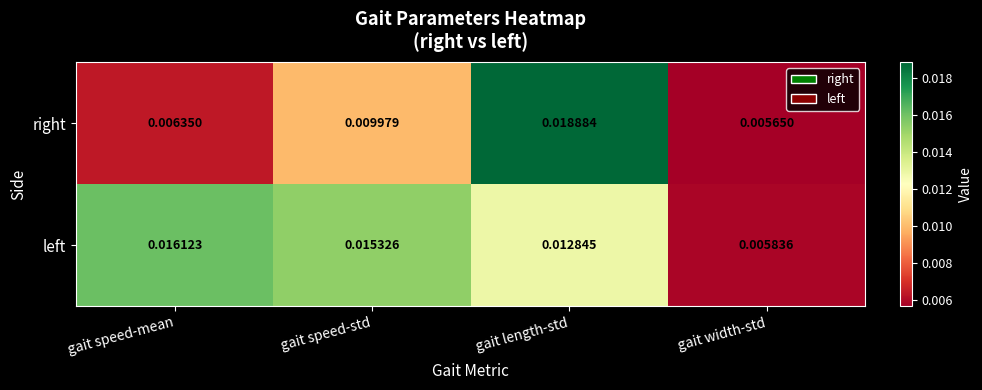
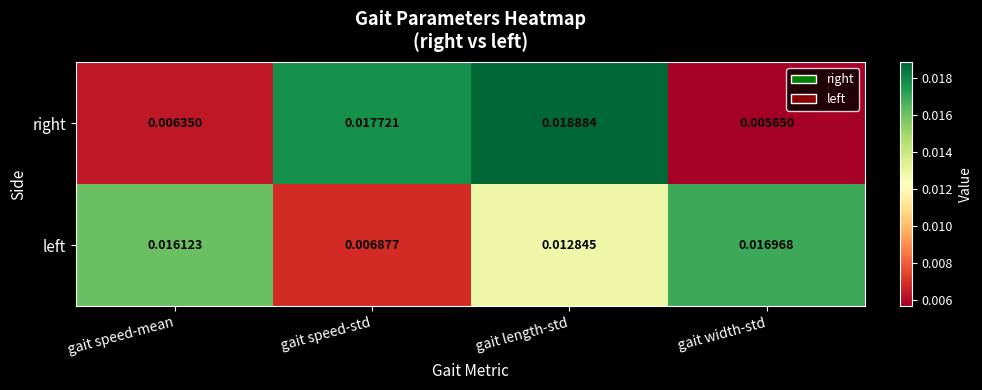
right, gait speed-std: 0.009979 -> 0.017721
left, gait speed-std: 0.015326 -> 0.006877
left, gait width-std: 0.005836 -> 0.016968
